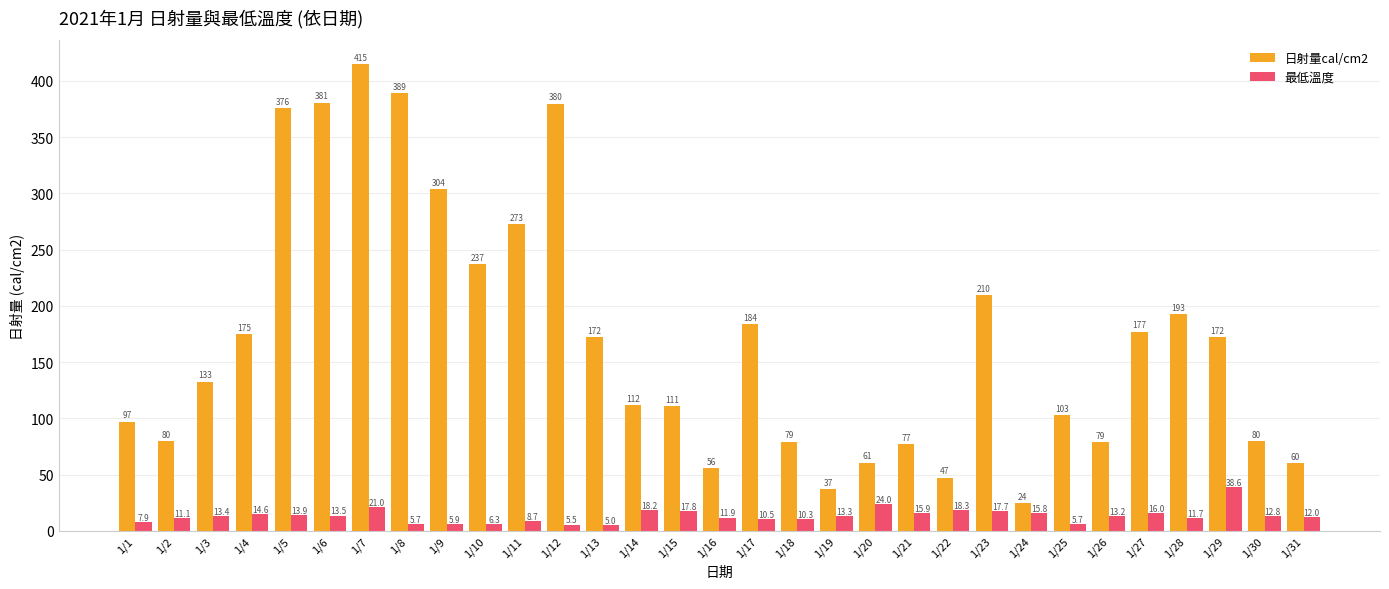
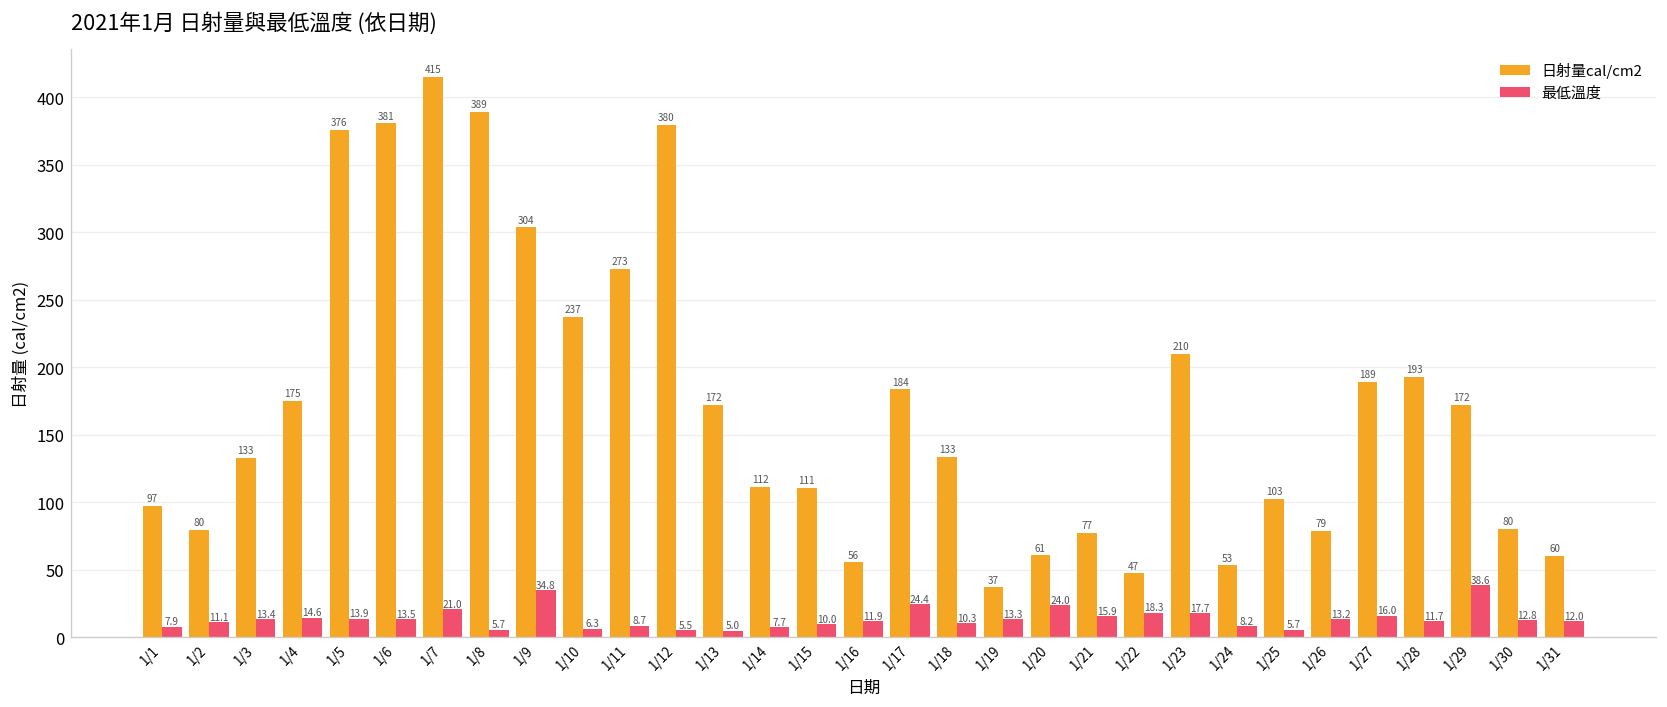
最低溫度, 1/9: 5.9 -> 34.8
最低溫度, 1/14: 18.2 -> 7.7
最低溫度, 1/15: 17.8 -> 10.0
最低溫度, 1/17: 10.5 -> 24.4
日射量cal/cm2, 1/18: 79 -> 133
日射量cal/cm2, 1/24: 24 -> 53
最低溫度, 1/24: 15.8 -> 8.2
日射量cal/cm2, 1/27: 177 -> 189
